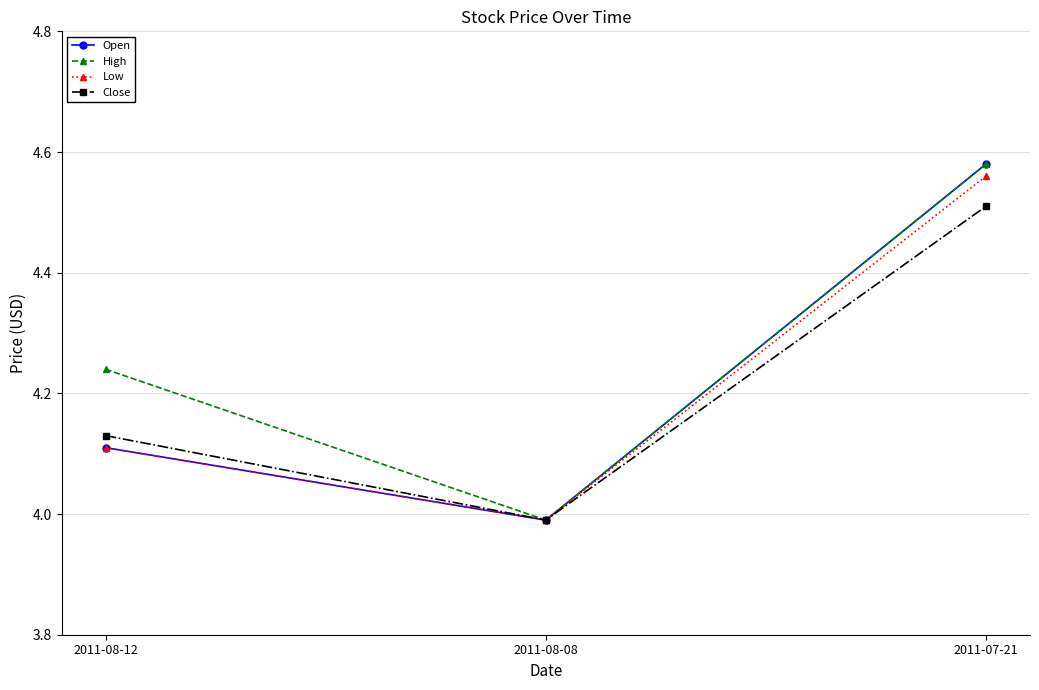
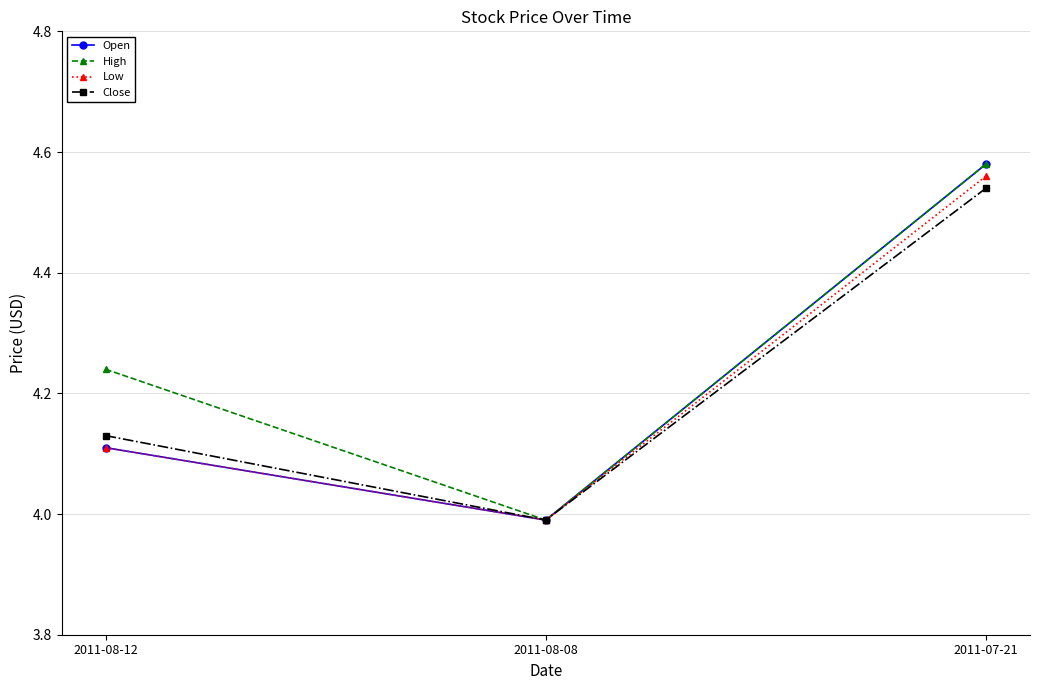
Close, 2011-07-21: 4.51 -> 4.54
